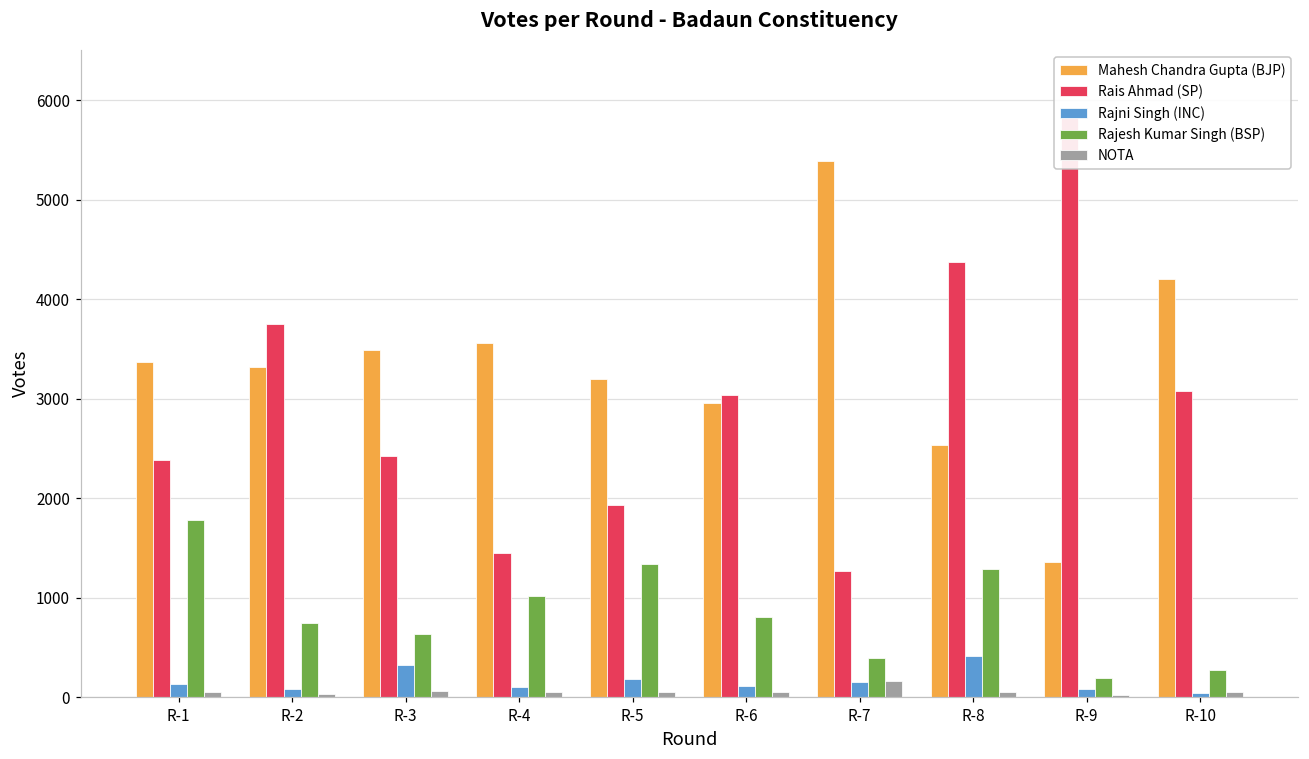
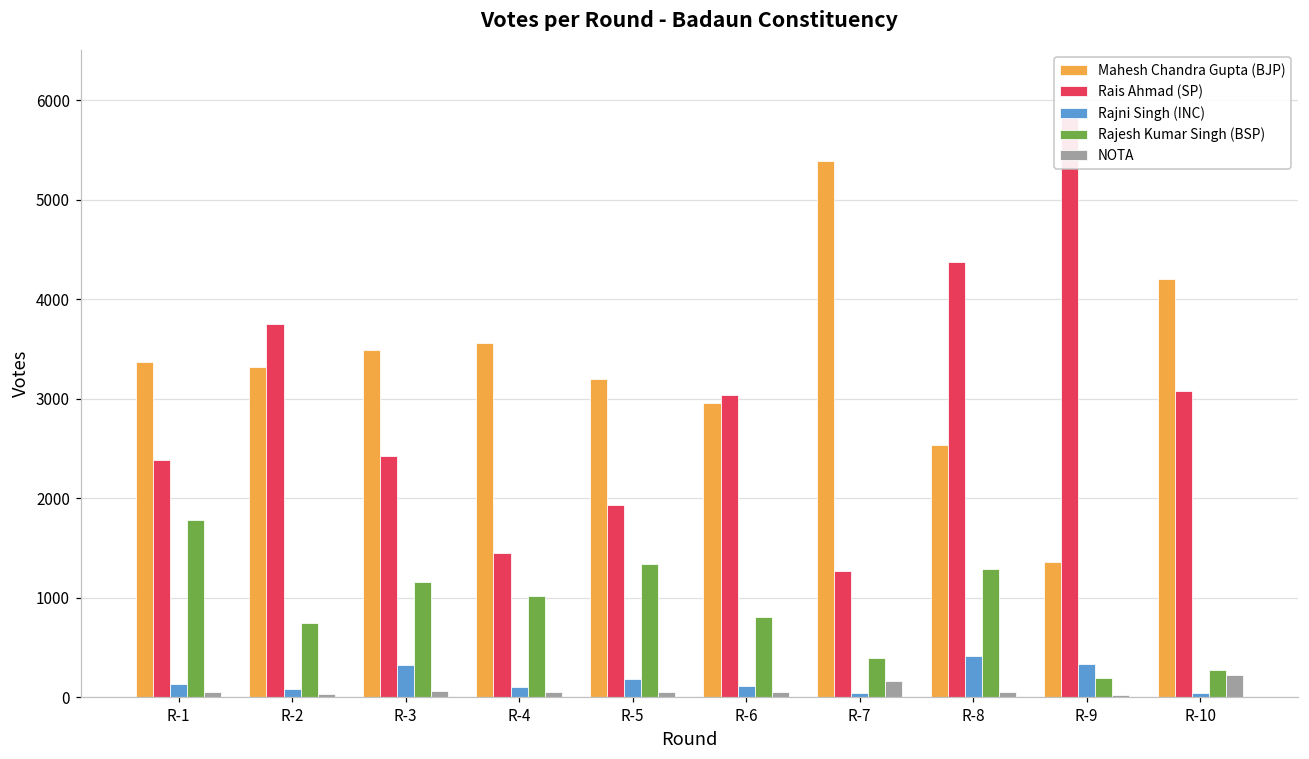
Rajesh Kumar Singh (BSP), R-3: 600 -> 1200
Rajni Singh (INC), R-7: 100 -> 0
Rajni Singh (INC), R-9: 100 -> 300
NOTA, R-10: 0 -> 200
